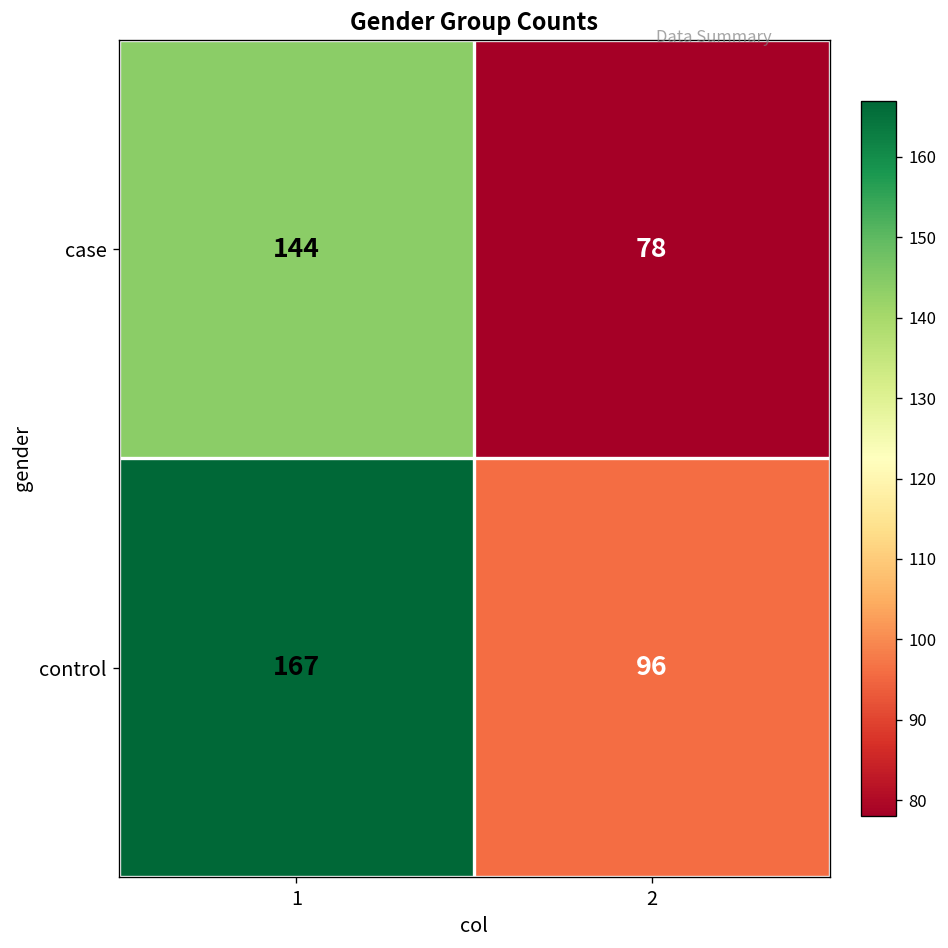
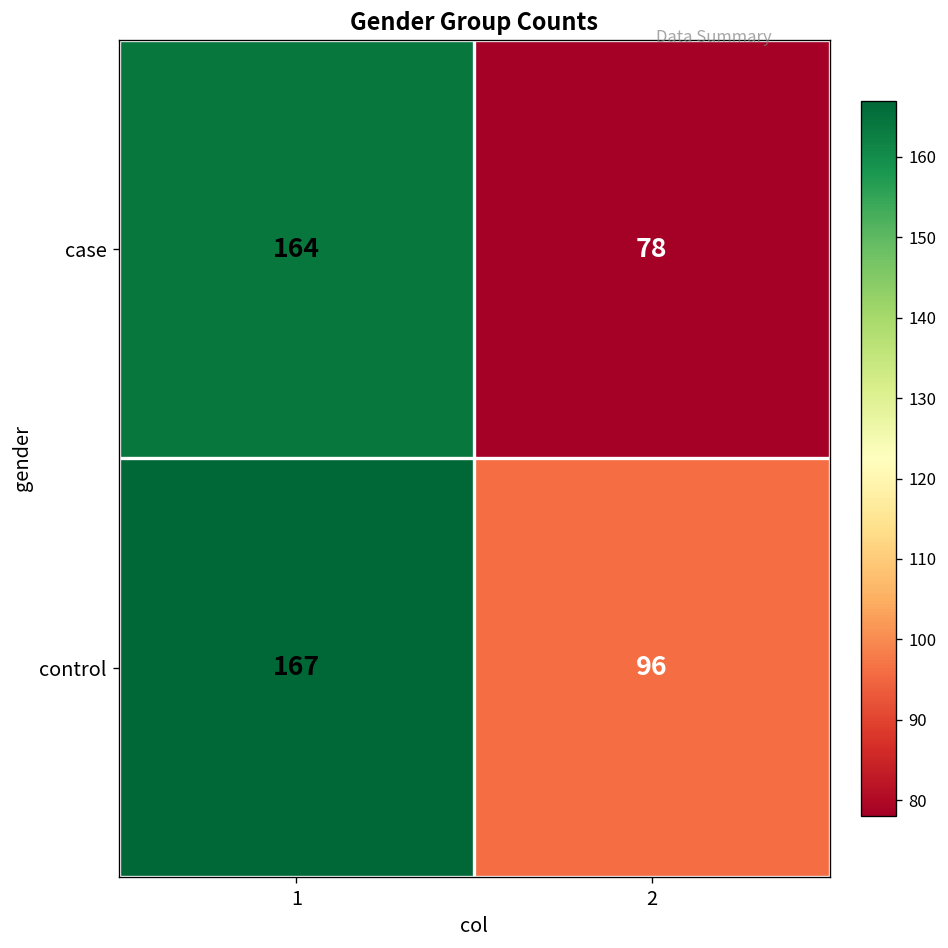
case, 1: 144 -> 164
